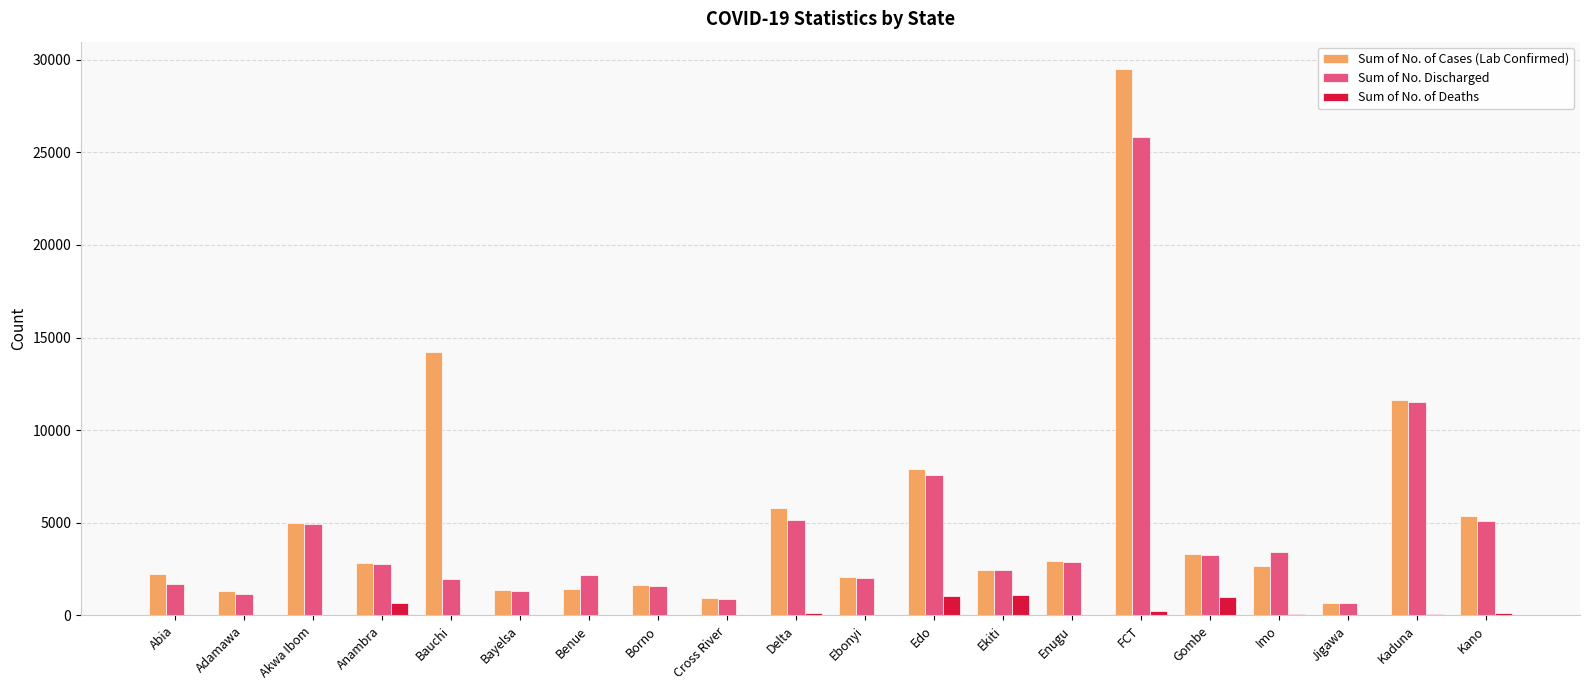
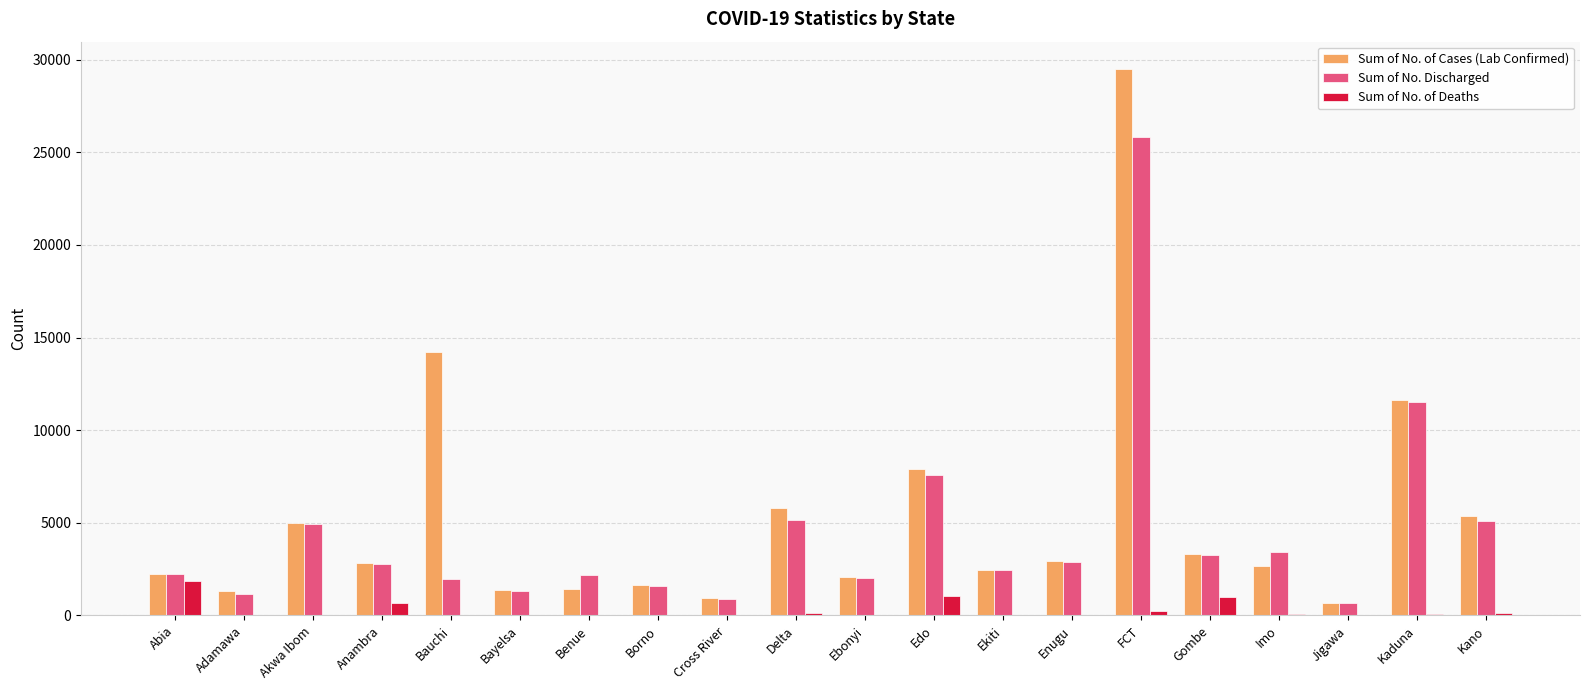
Sum of No. Discharged, Abia: 1700 -> 2200
Sum of No. of Deaths, Abia: 0 -> 1900
Sum of No. of Deaths, Ekiti: 1100 -> 0
